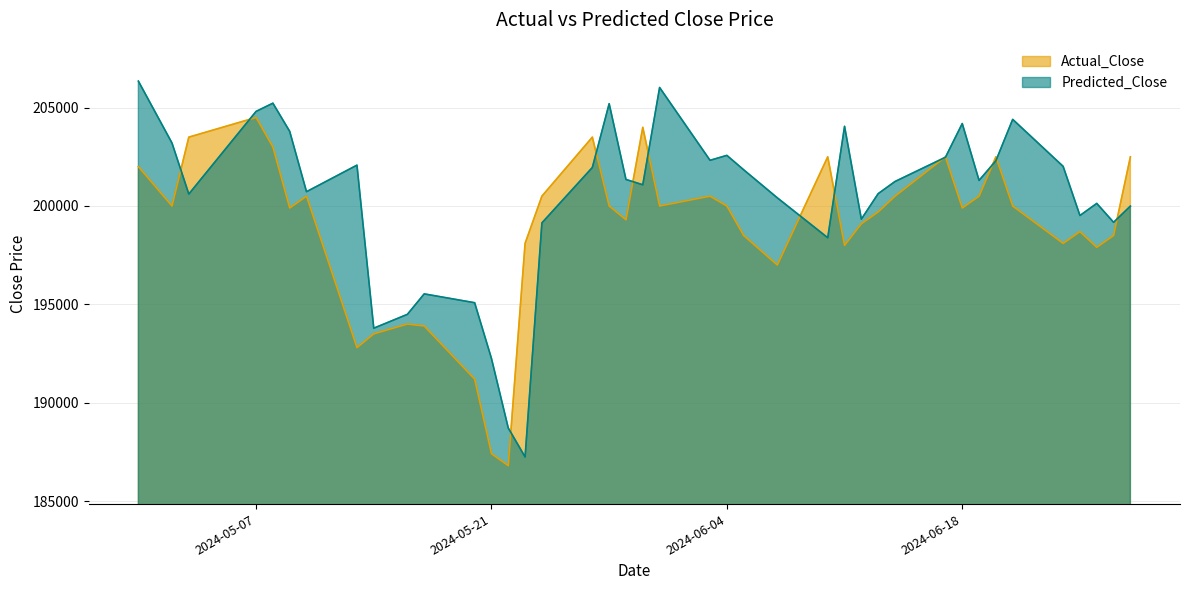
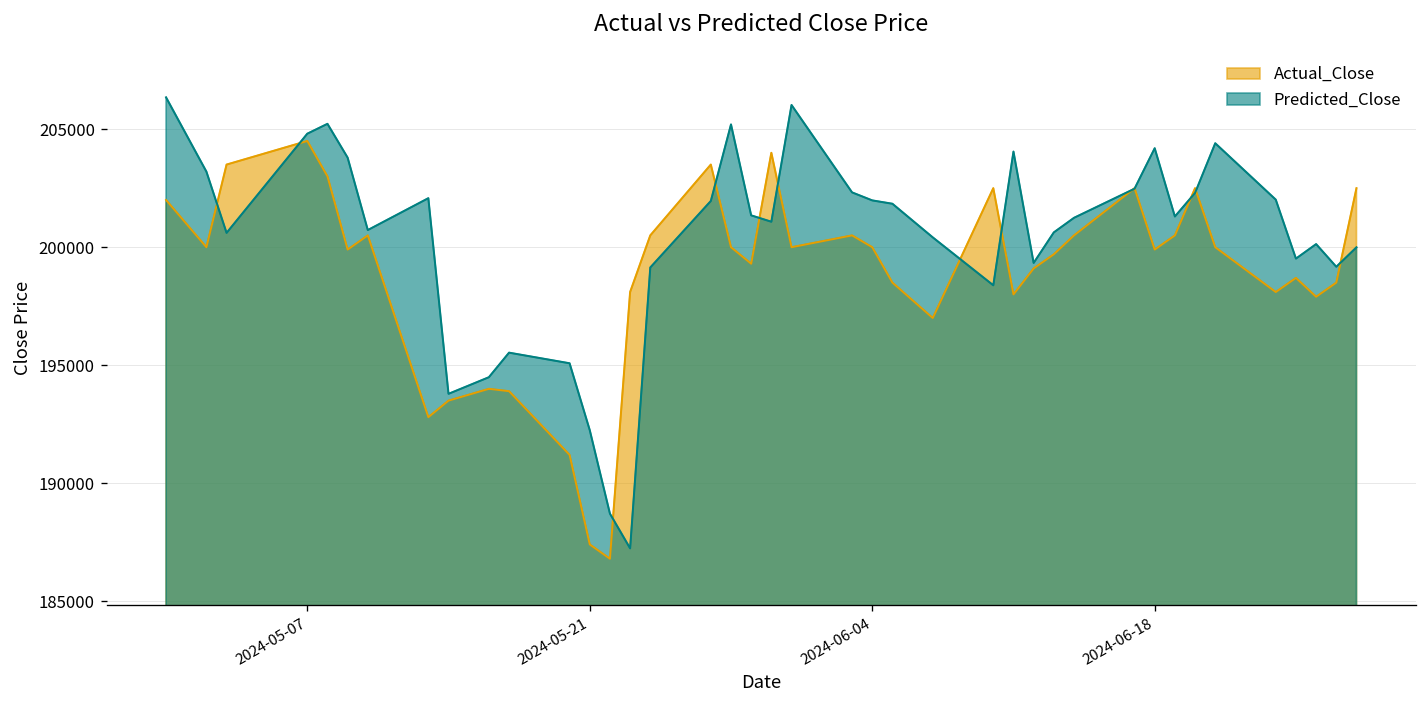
Predicted_Close, 2024-06-04: 202600 -> 202000
